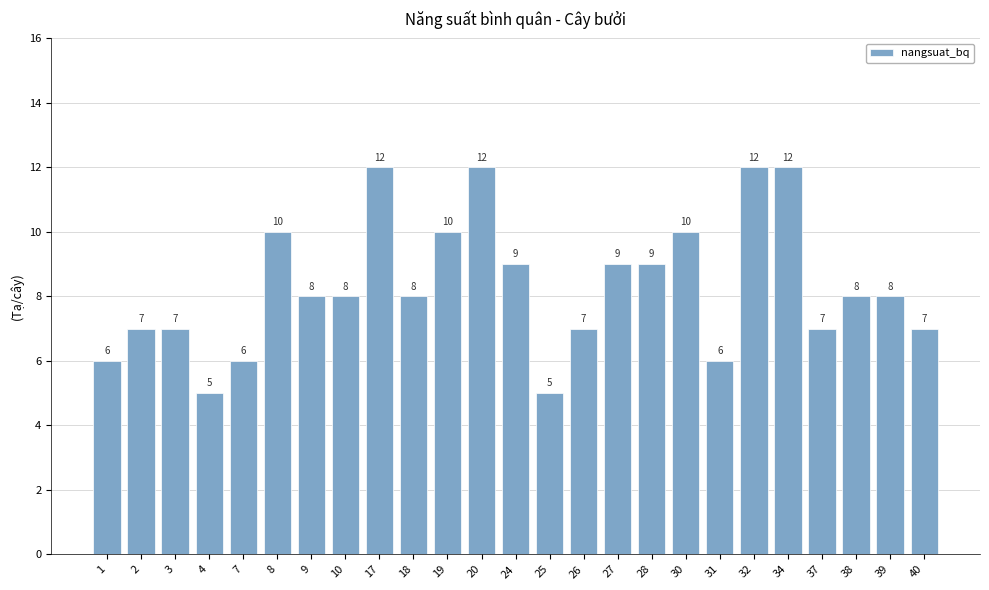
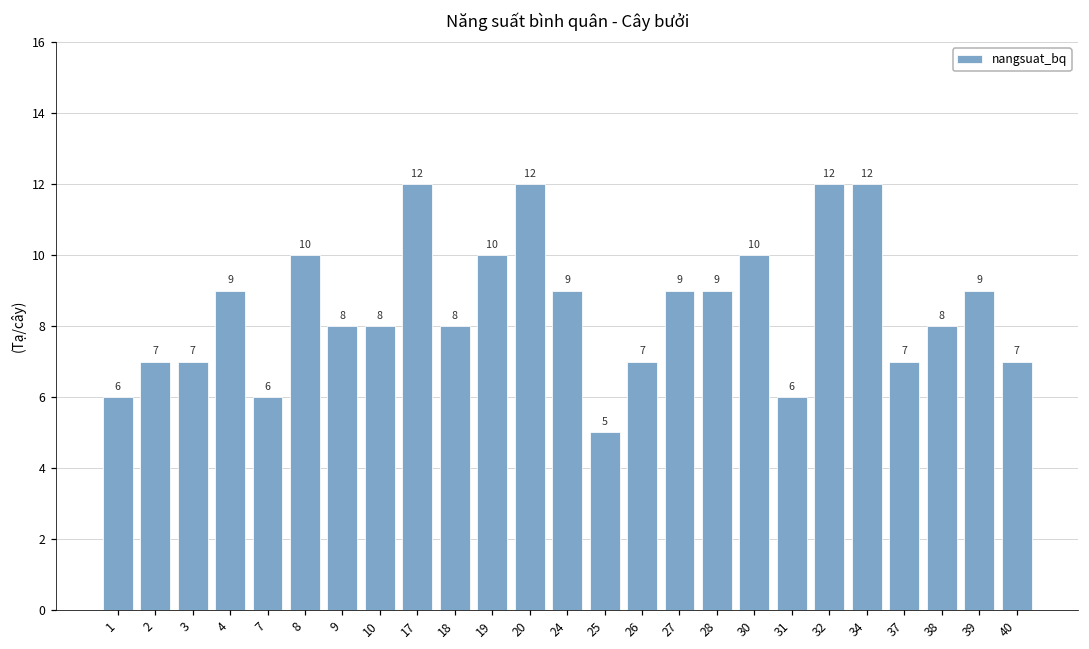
4: 5 -> 9
39: 8 -> 9
